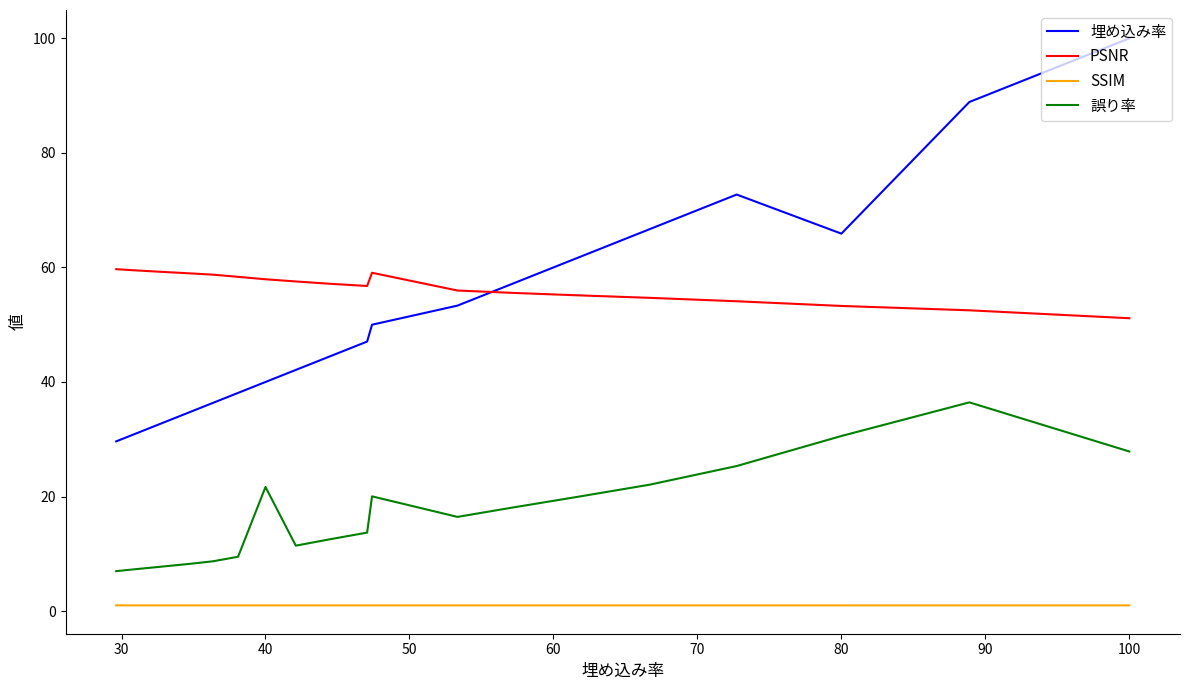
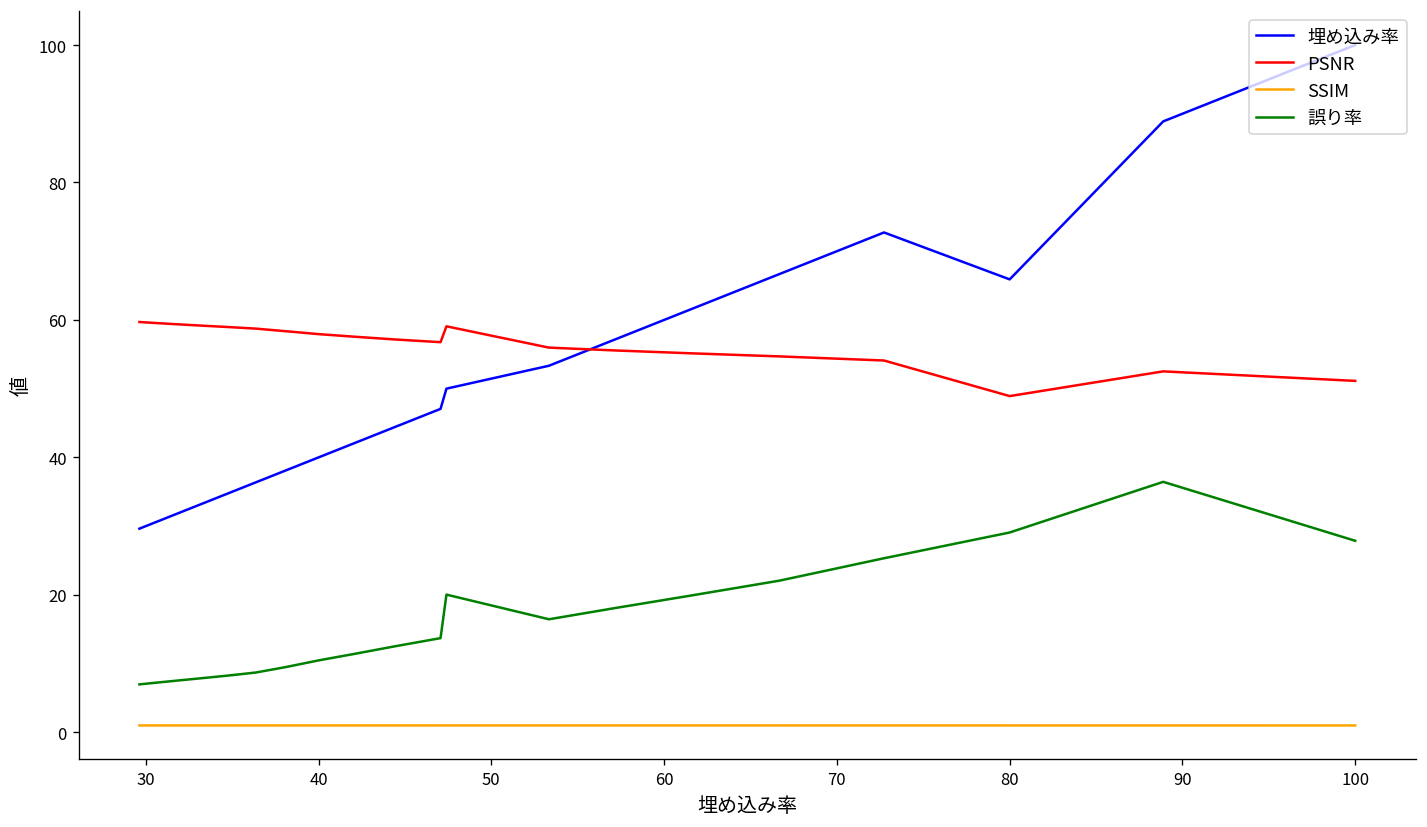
誤り率, 40: 22 -> 10
PSNR, 80: 53 -> 49
誤り率, 80: 31 -> 29
